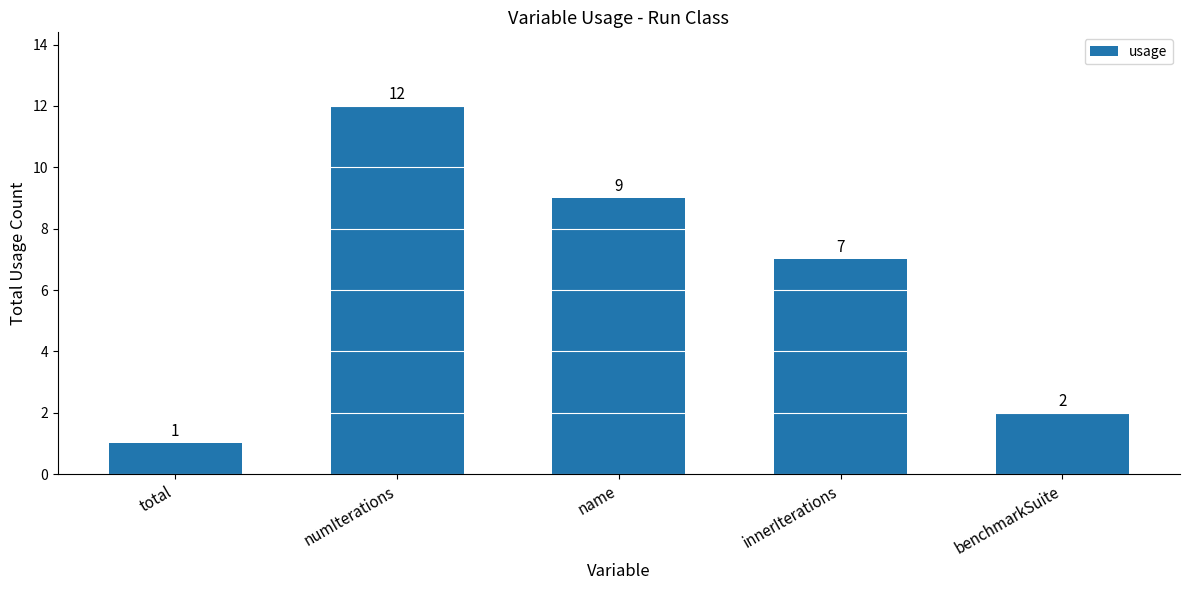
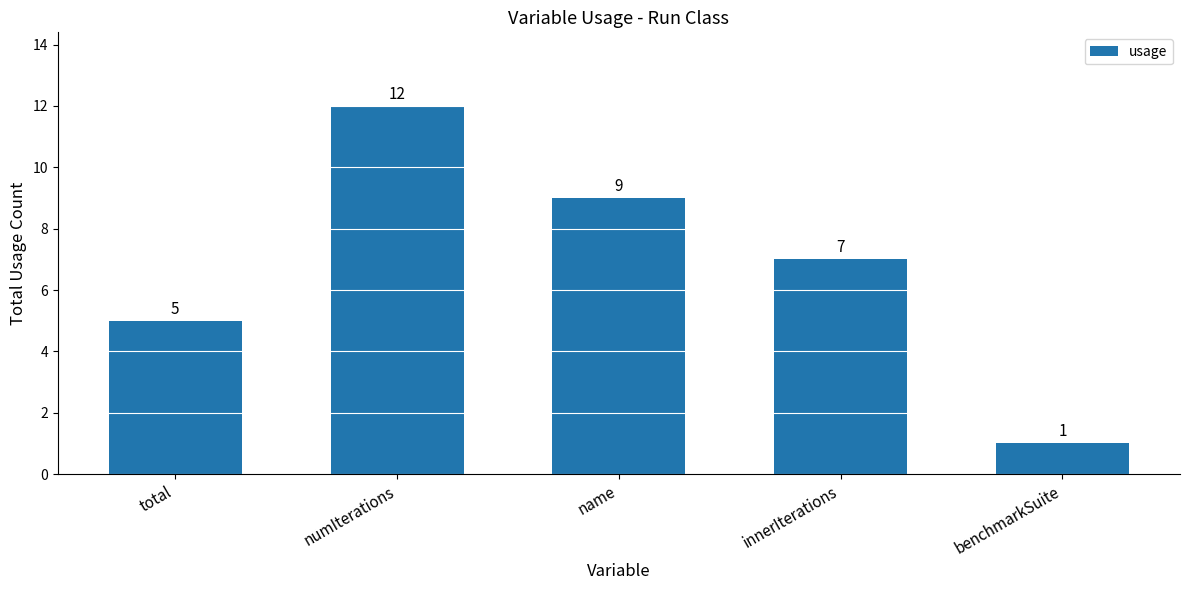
total: 1 -> 5
benchmarkSuite: 2 -> 1
